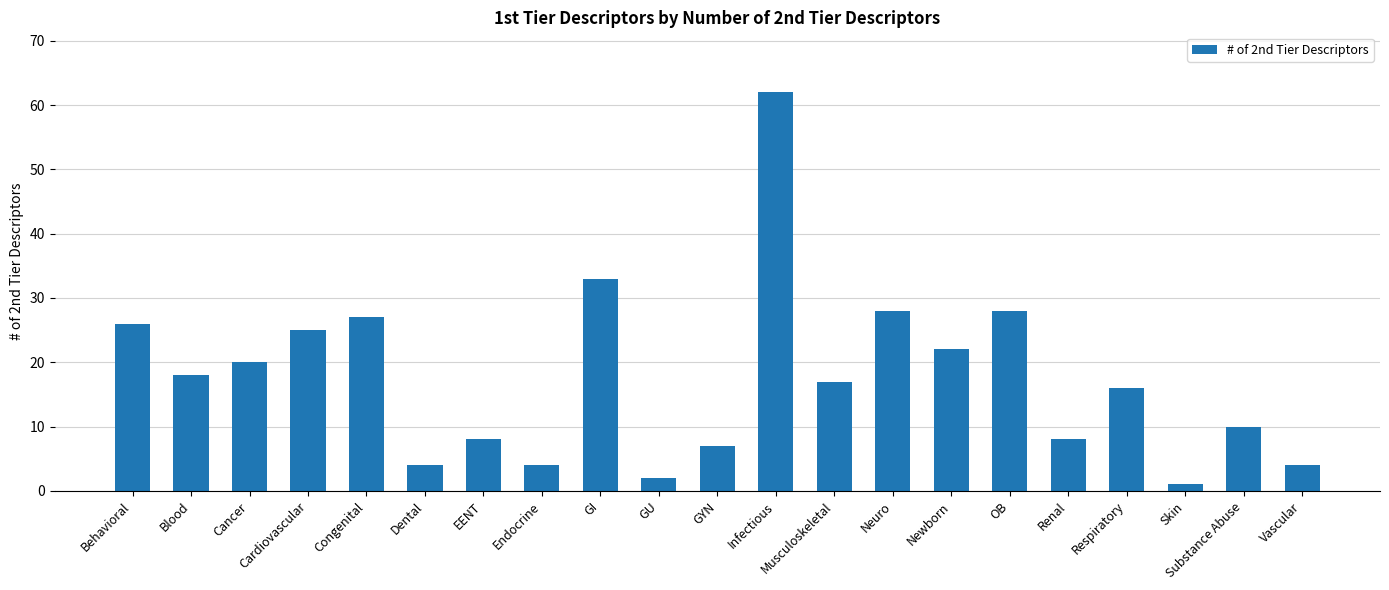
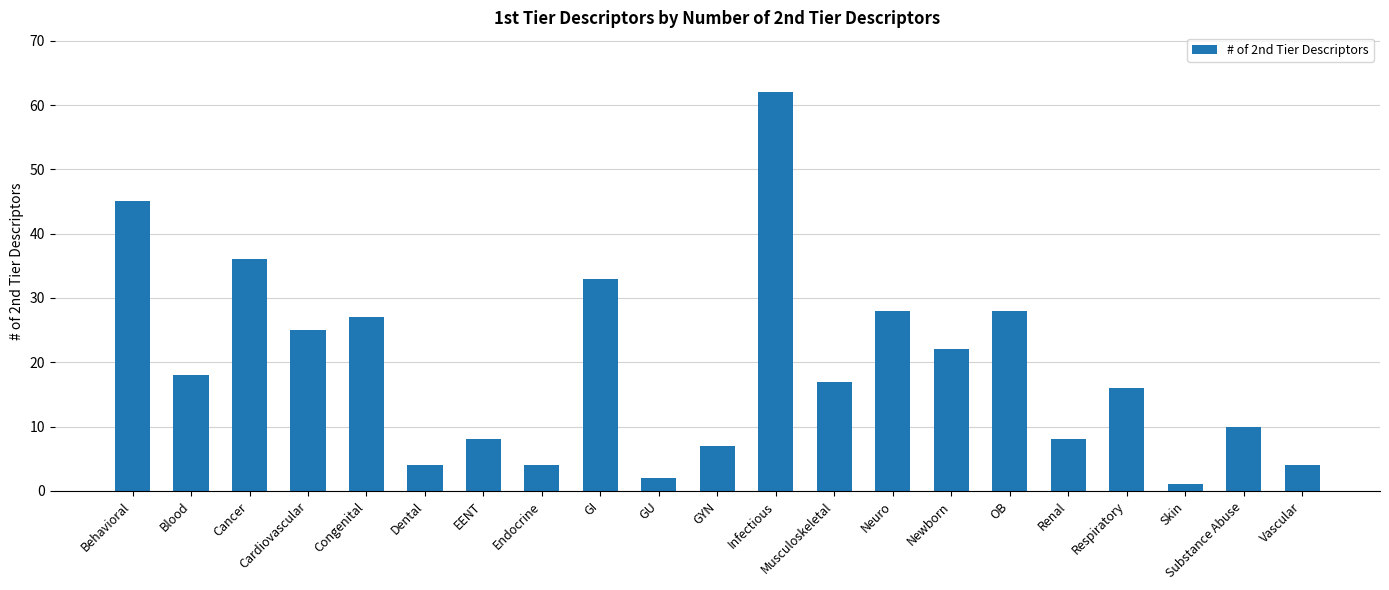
Behavioral: 26 -> 45
Cancer: 20 -> 36
